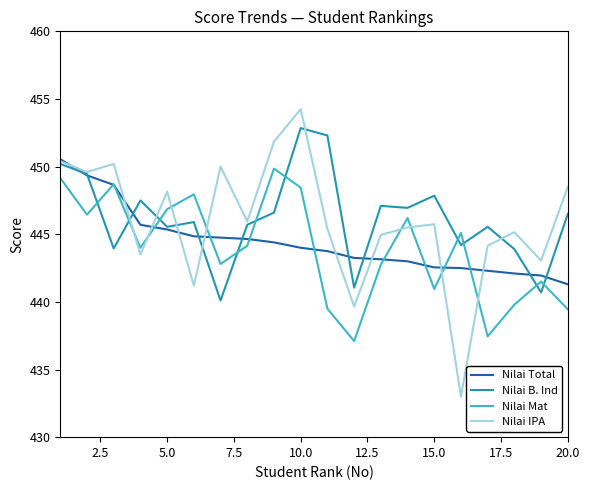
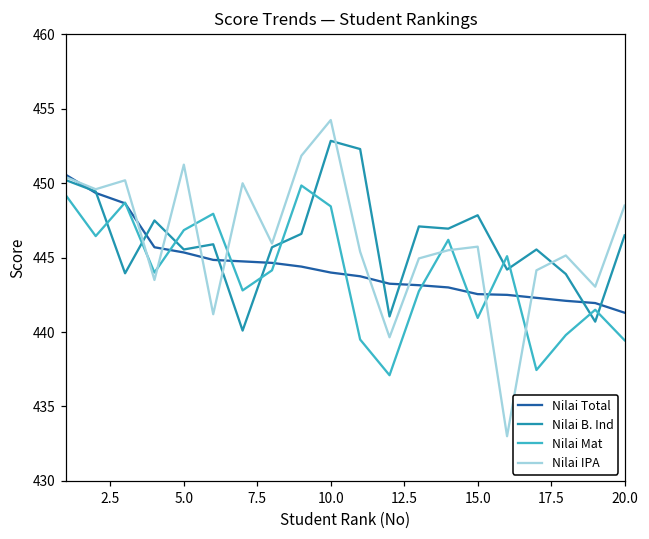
Nilai IPA, 5.0: 448.2 -> 451.3
